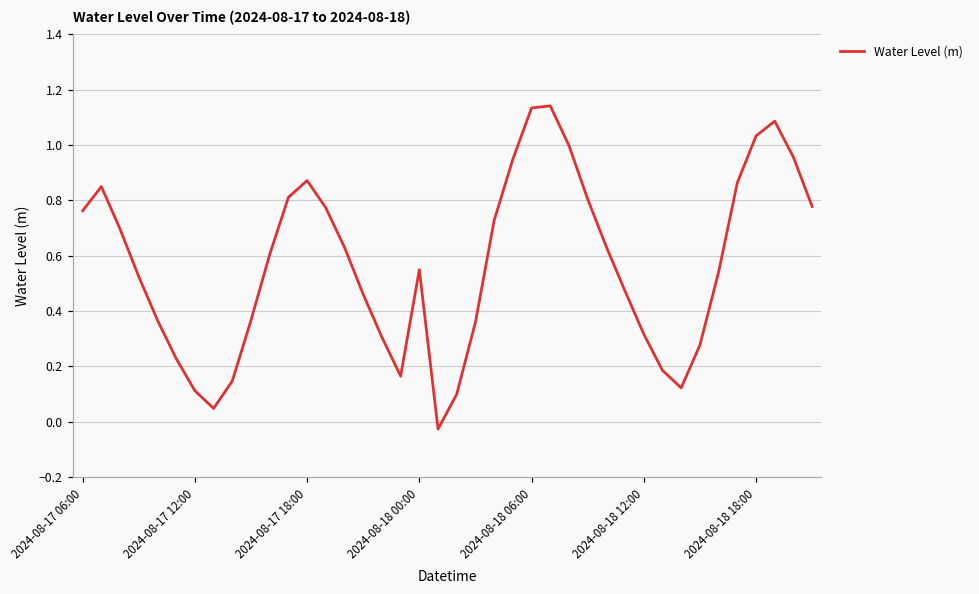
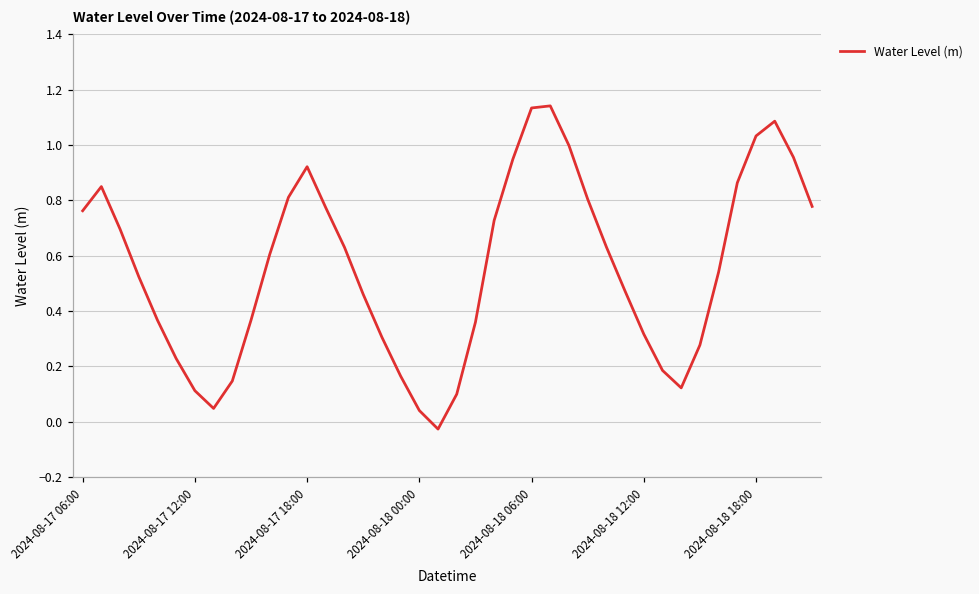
2024-08-17 18:00: 0.87 -> 0.92
2024-08-18 00:00: 0.55 -> 0.04
